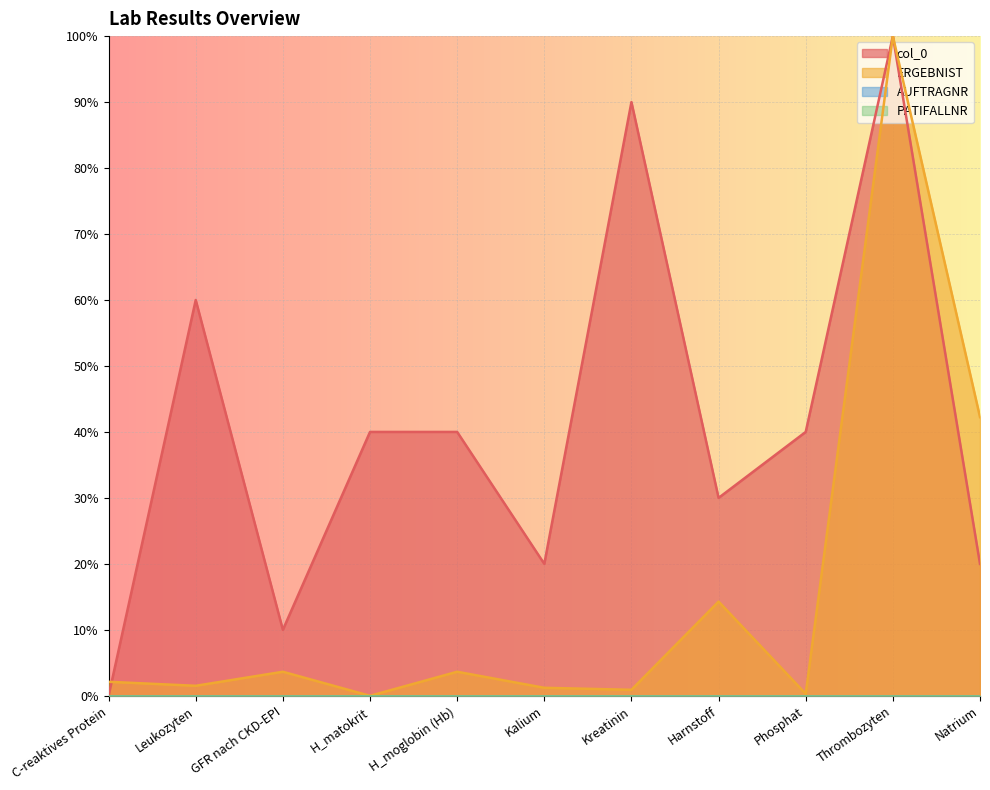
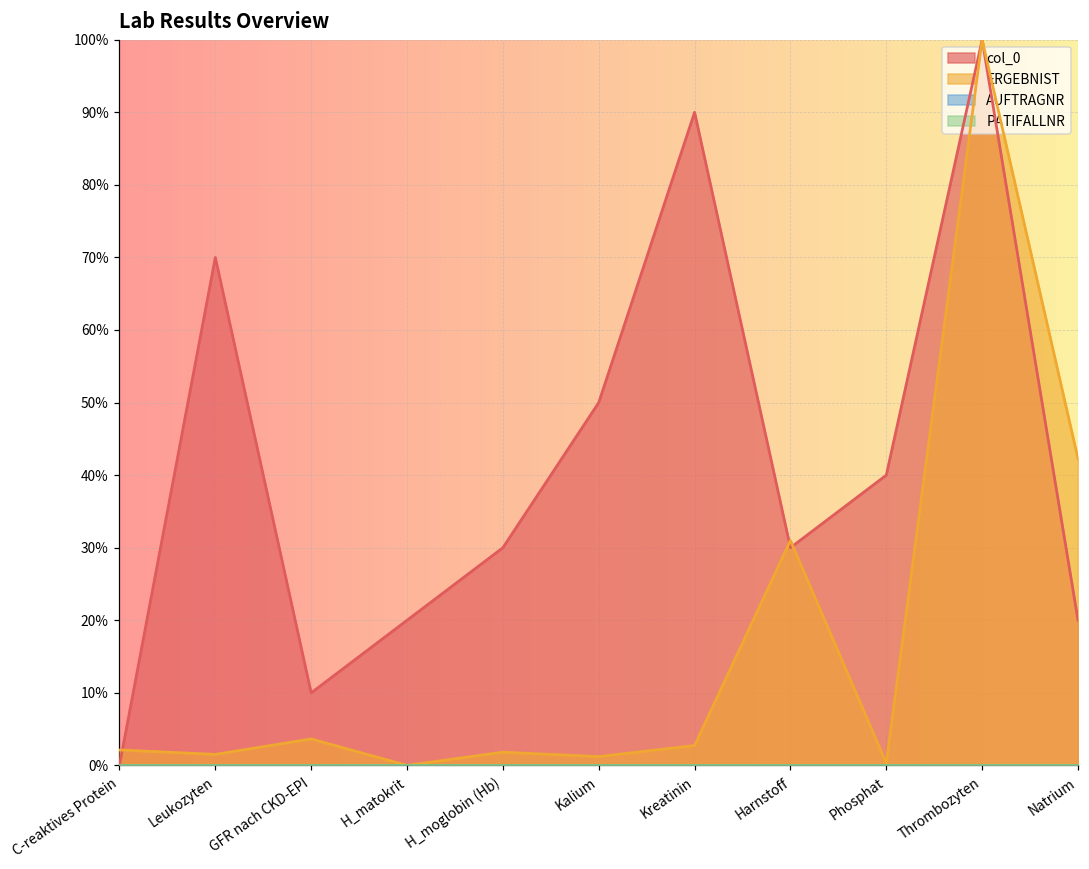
col_0, Leukozyten: 60% -> 70%
col_0, H_matokrit: 40% -> 20%
col_0, H_moglobin (Hb): 40% -> 30%
ERGEBNIST, H_moglobin (Hb): 4% -> 2%
col_0, Kalium: 20% -> 50%
ERGEBNIST, Kreatinin: 1% -> 3%
ERGEBNIST, Harnstoff: 14% -> 31%
